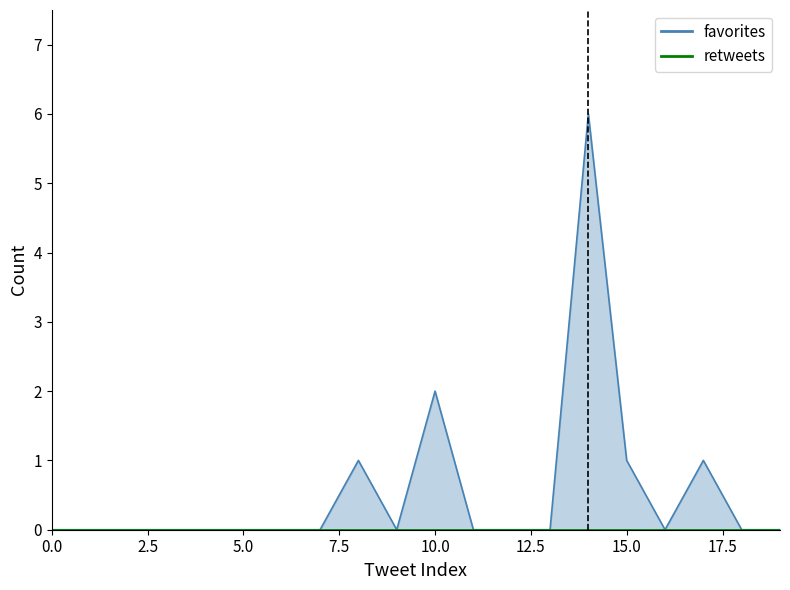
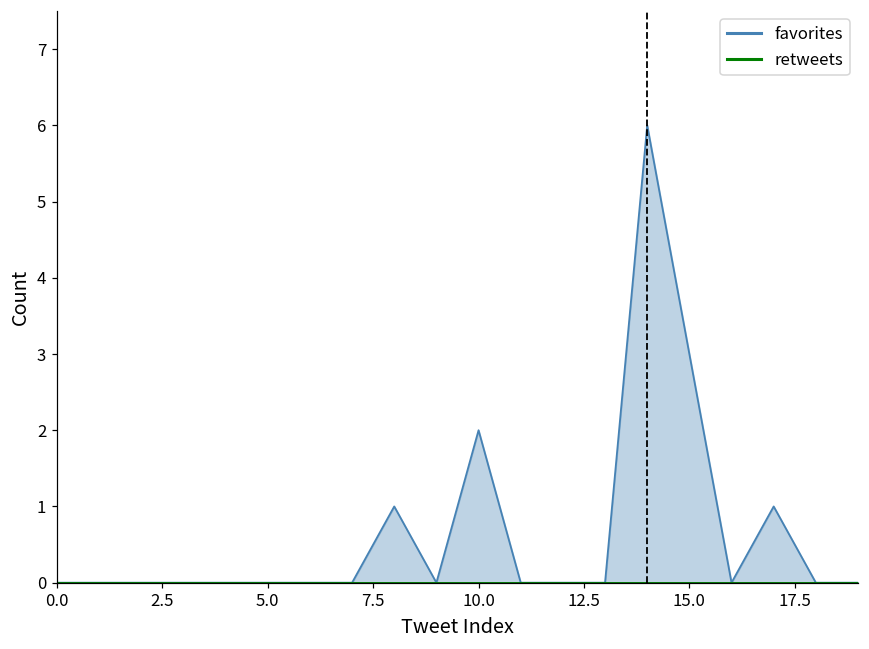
favorites, 15.0: 1 -> 3
